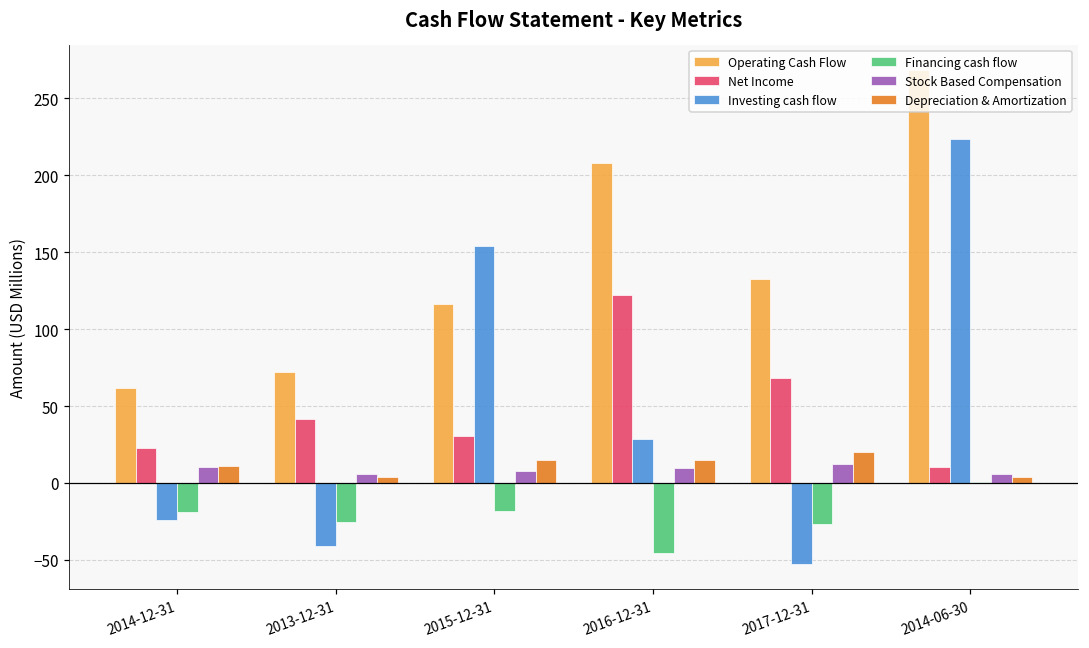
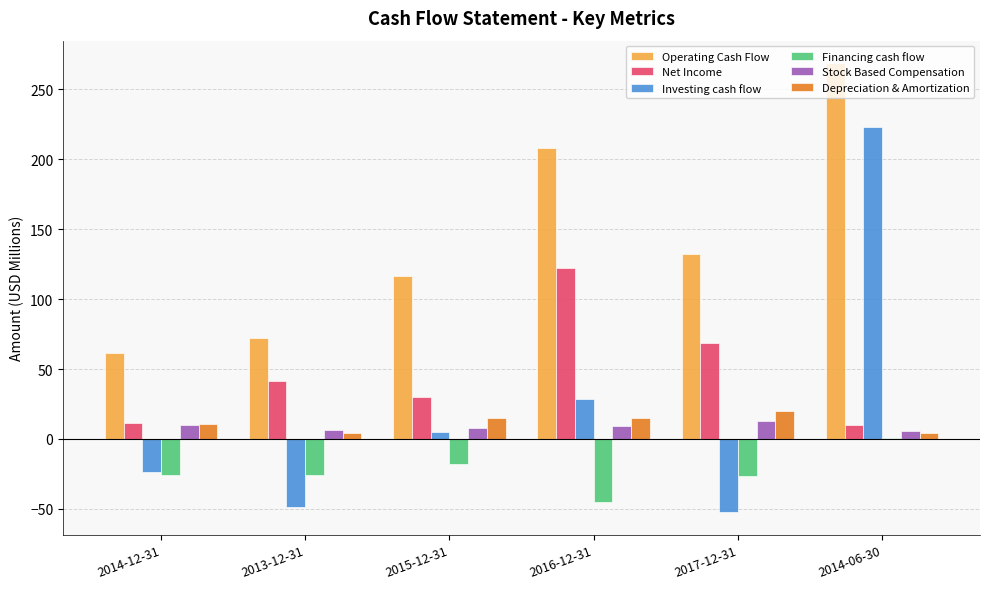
Net Income, 2014-12-31: 23 -> 11
Financing cash flow, 2014-12-31: -19 -> -26
Investing cash flow, 2013-12-31: -41 -> -49
Investing cash flow, 2015-12-31: 154 -> 5
